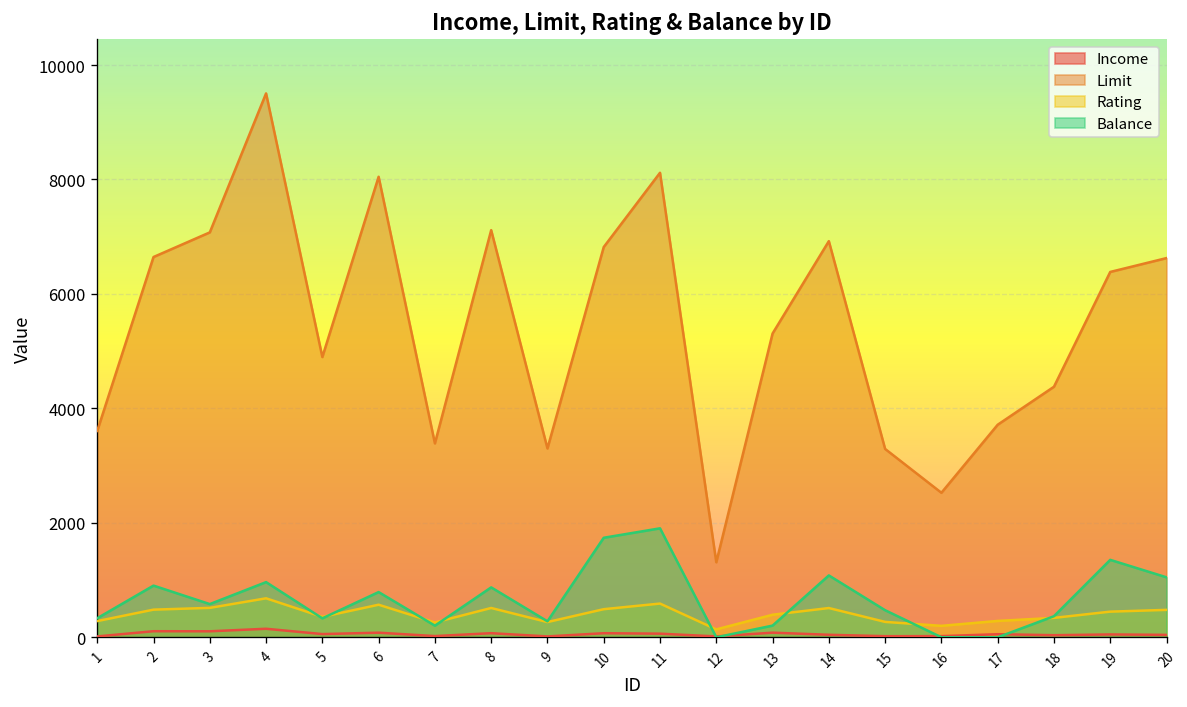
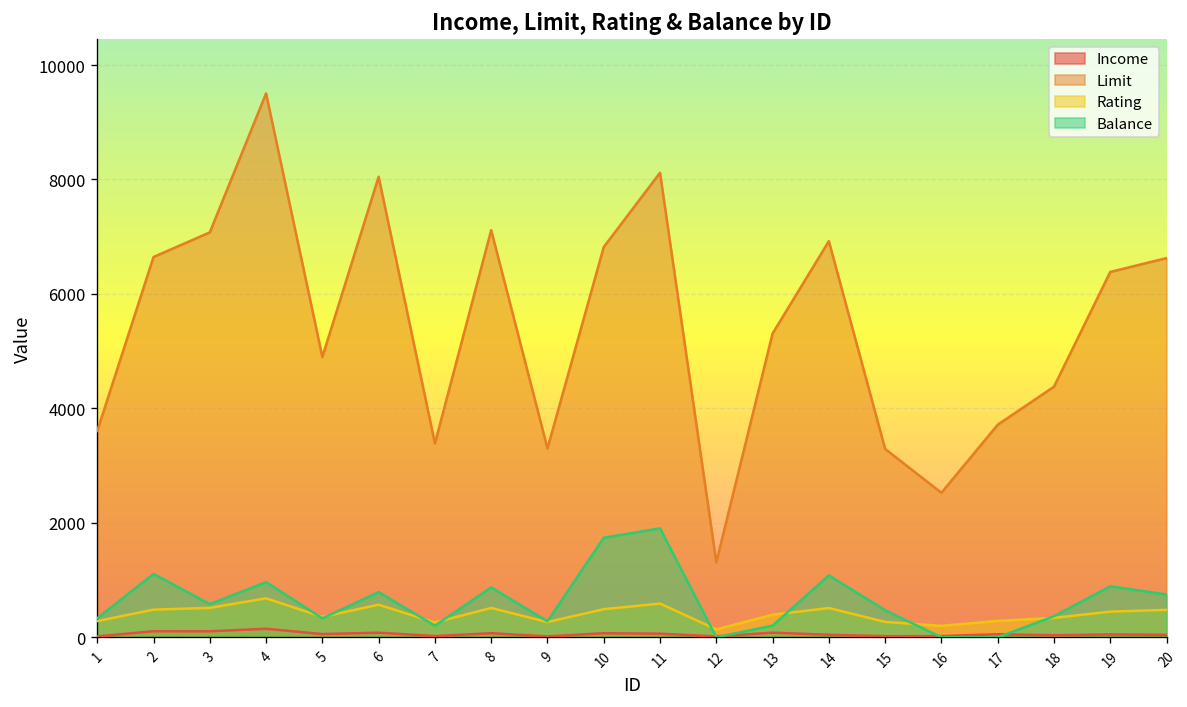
Balance, 2: 900 -> 1100
Balance, 19: 1400 -> 900
Balance, 20: 1000 -> 700
